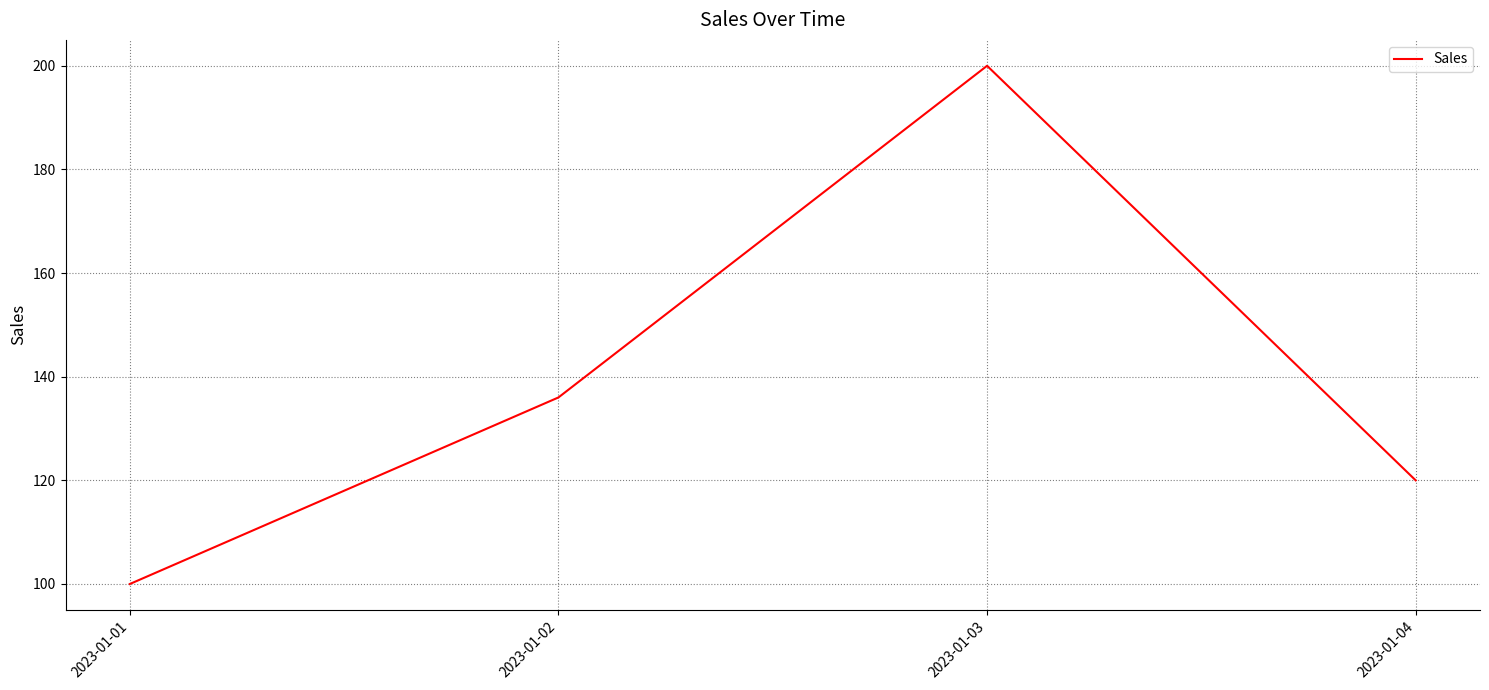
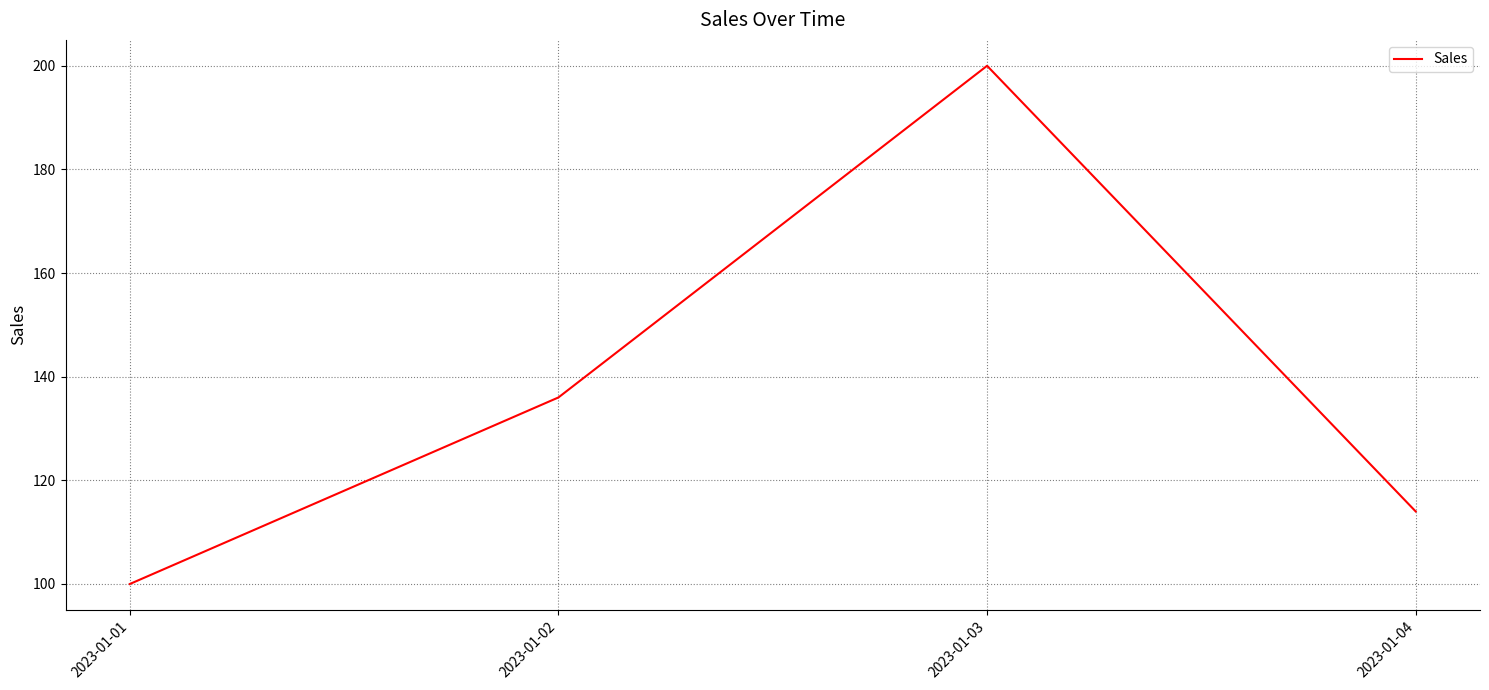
2023-01-04: 120 -> 114
